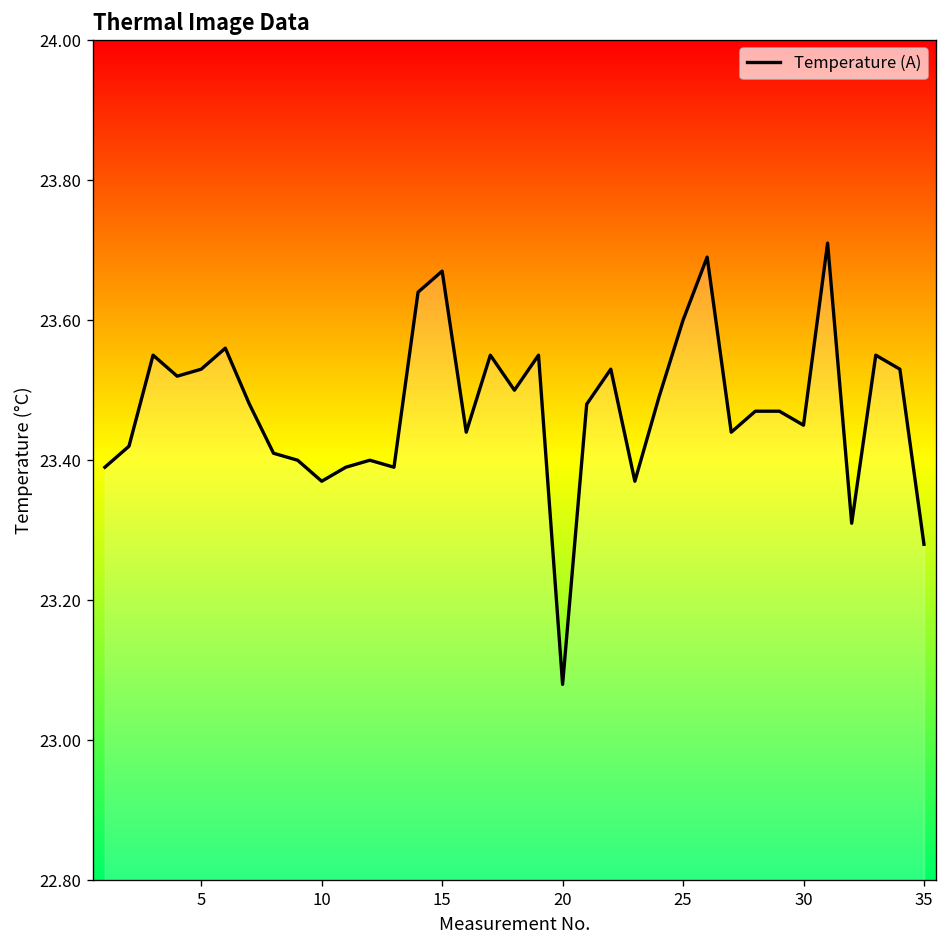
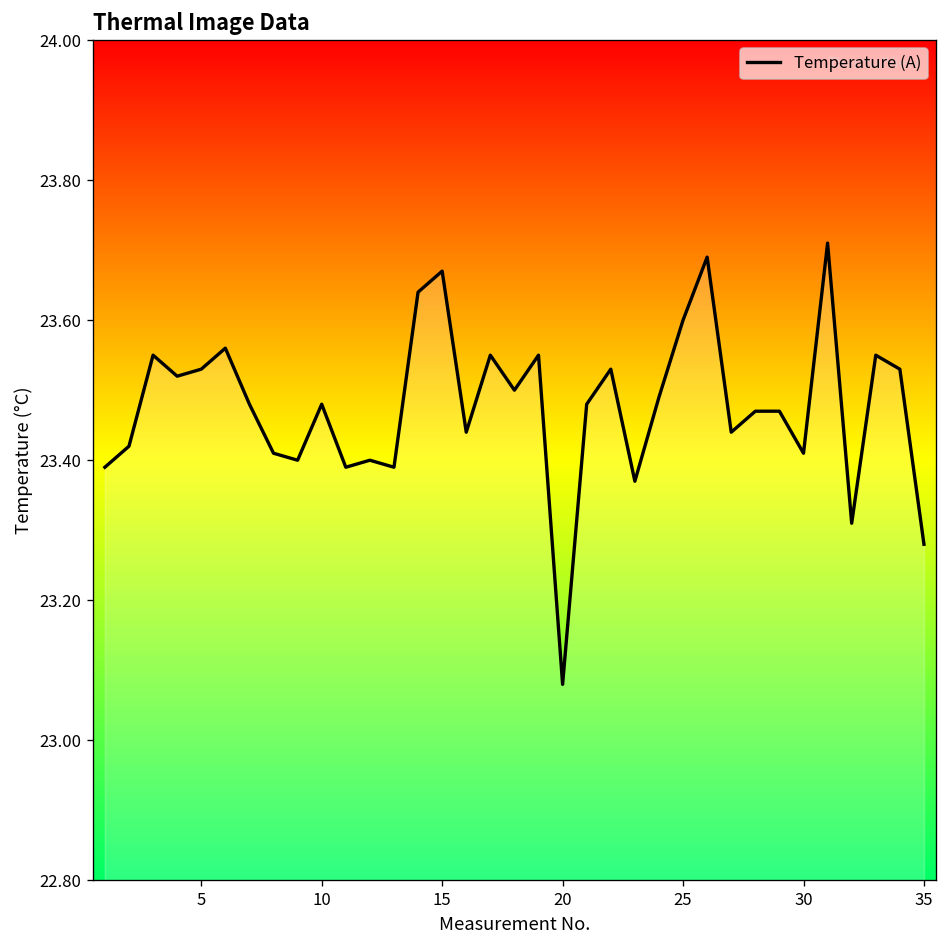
10: 23.37 -> 23.48
30: 23.45 -> 23.41
